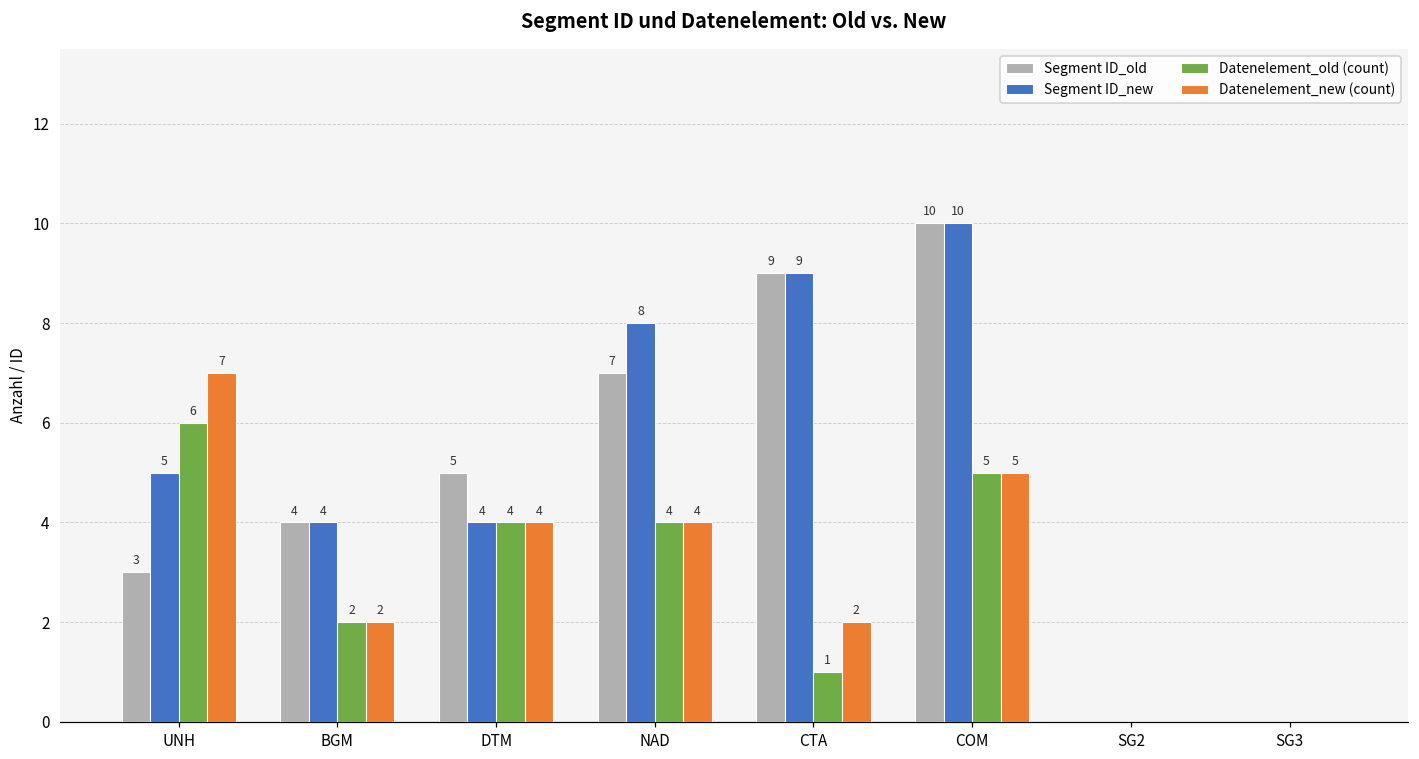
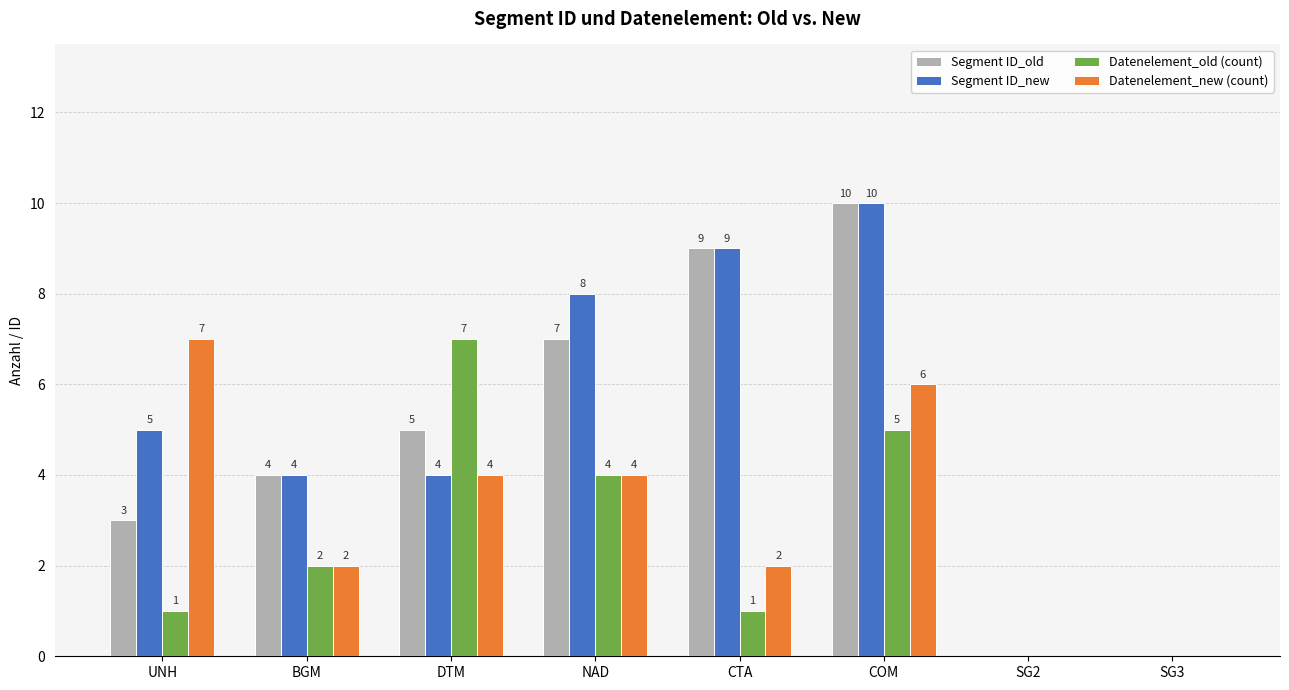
Datenelement_old (count), UNH: 6 -> 1
Datenelement_old (count), DTM: 4 -> 7
Datenelement_new (count), COM: 5 -> 6
